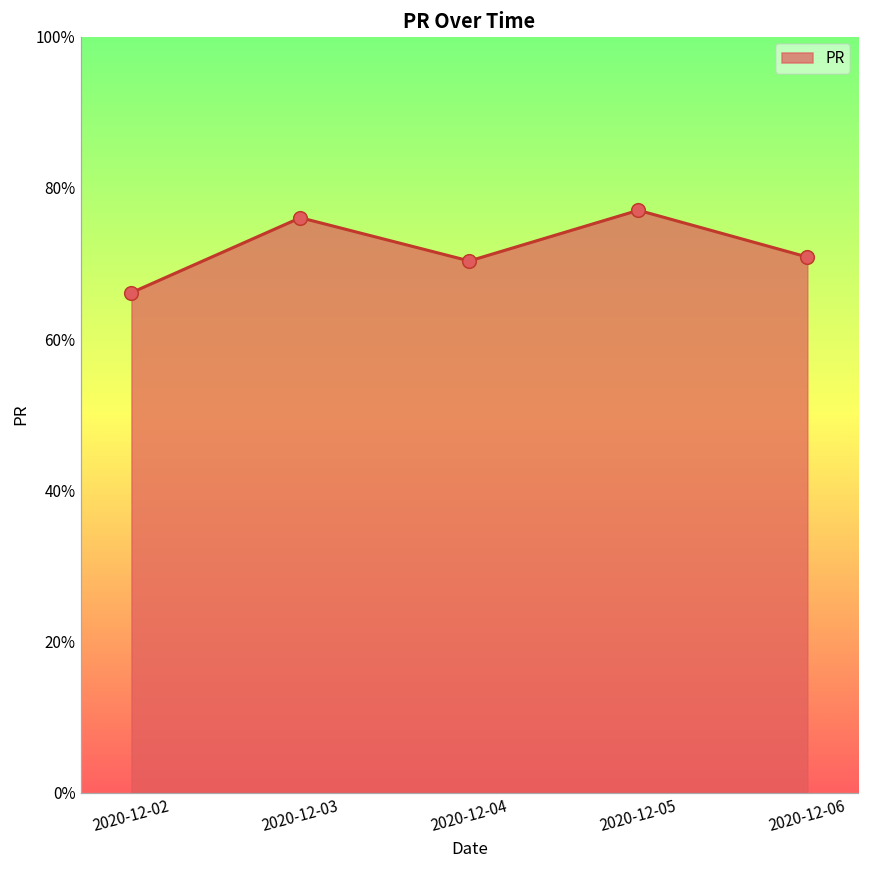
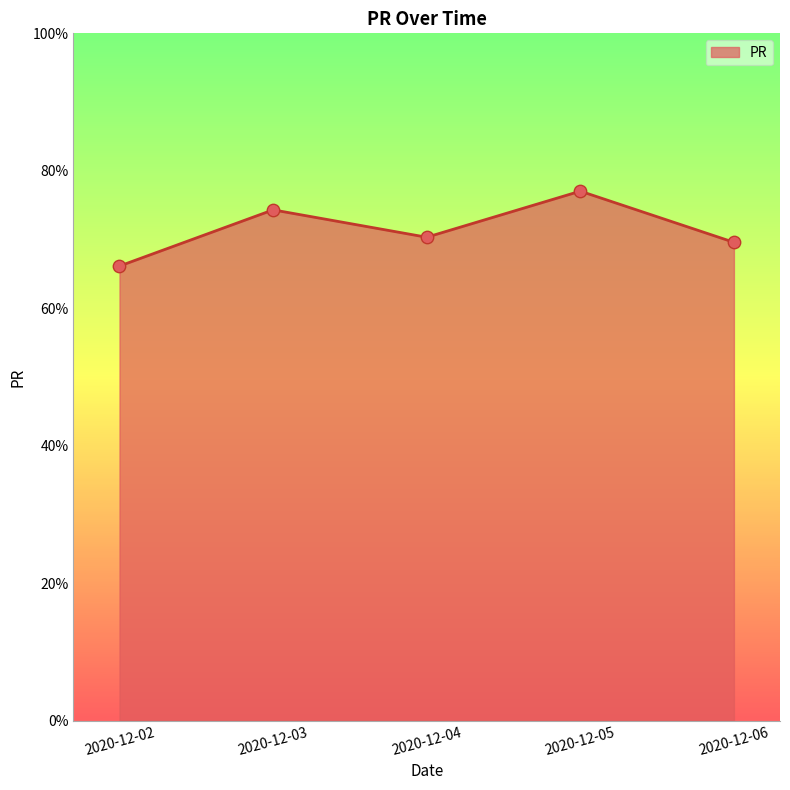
2020-12-03: 76% -> 74%
2020-12-06: 71% -> 70%
